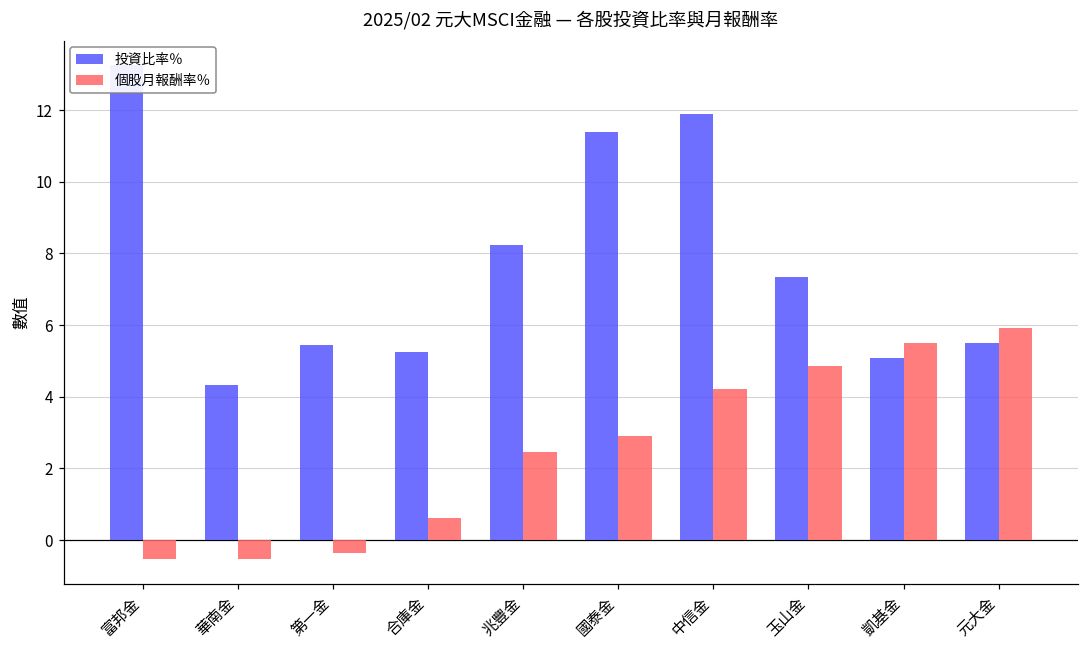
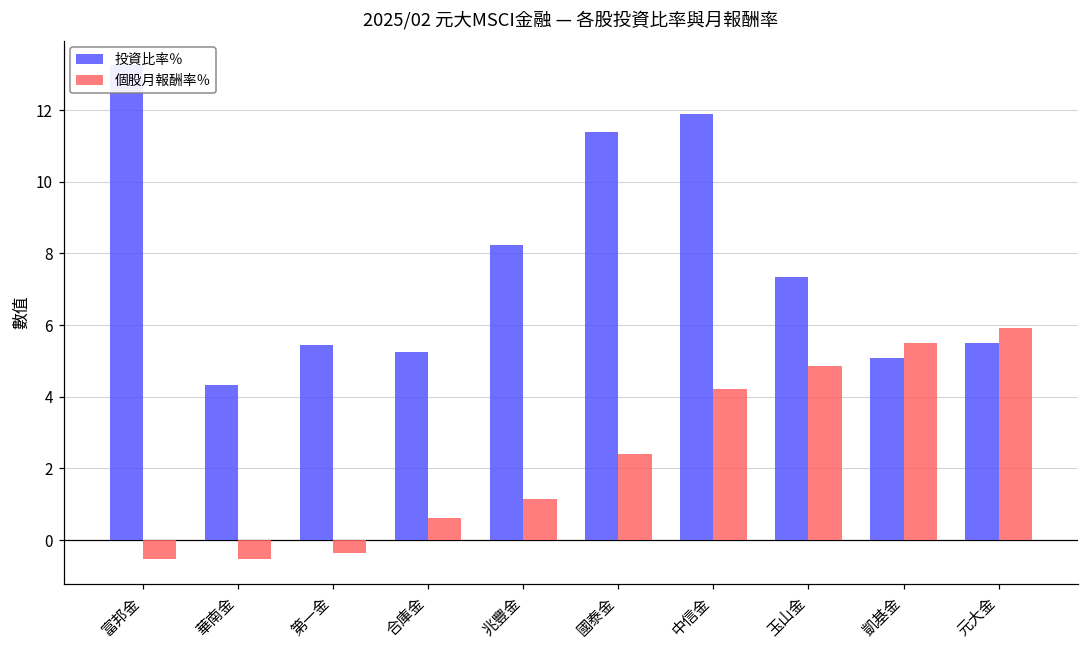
個股月報酬率％, 兆豐金: 2.5 -> 1.2
個股月報酬率％, 國泰金: 2.9 -> 2.4
